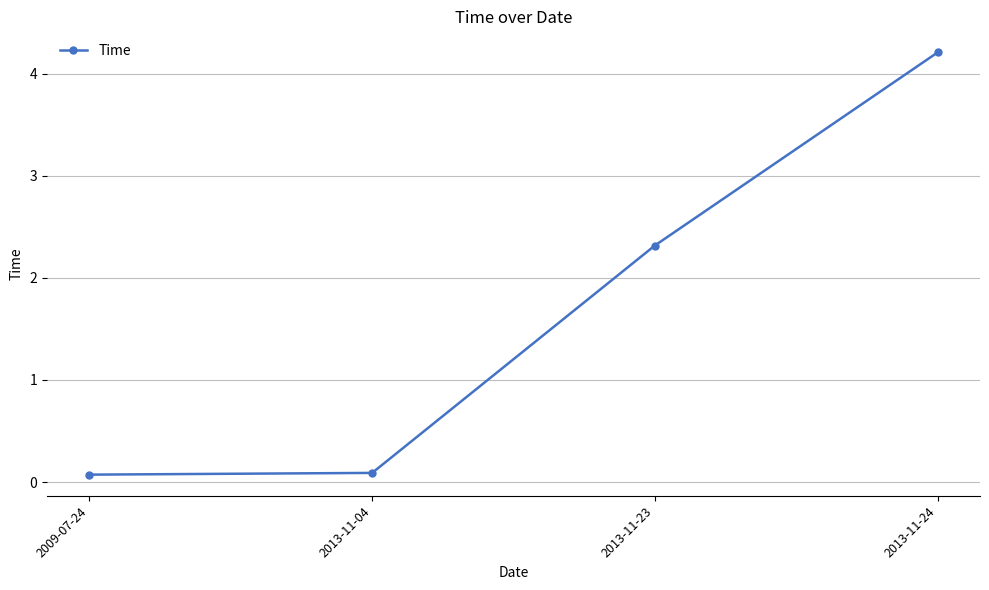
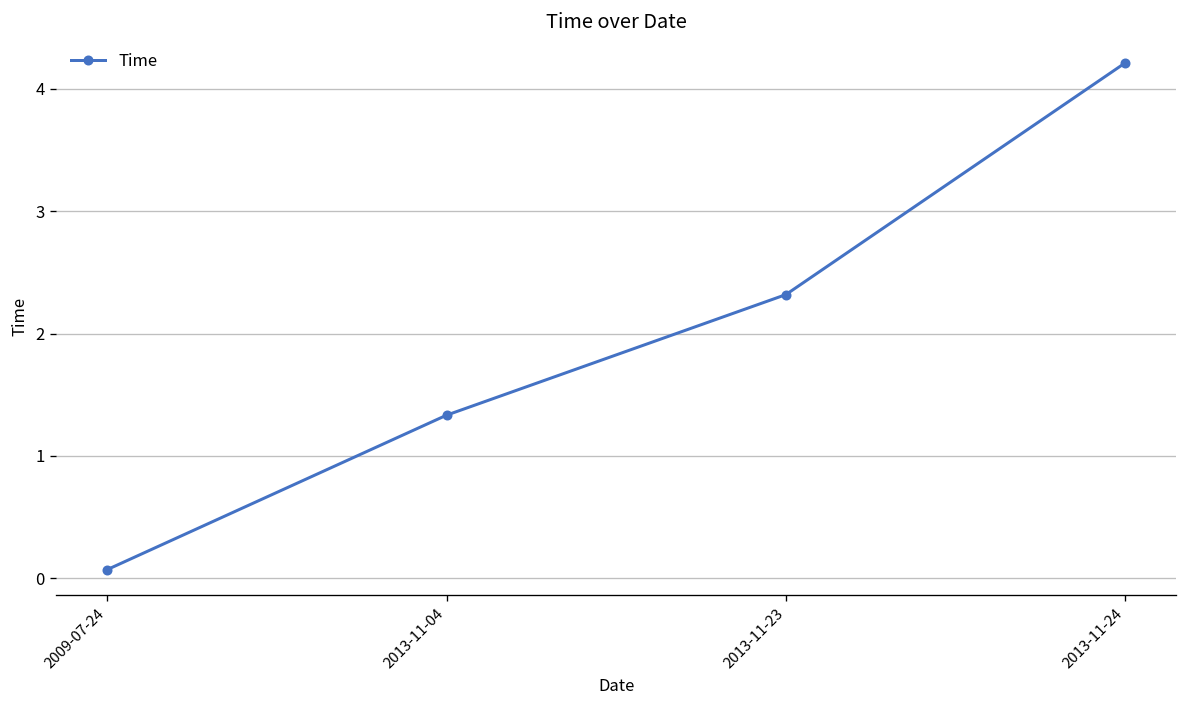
2013-11-04: 0.09 -> 1.33
